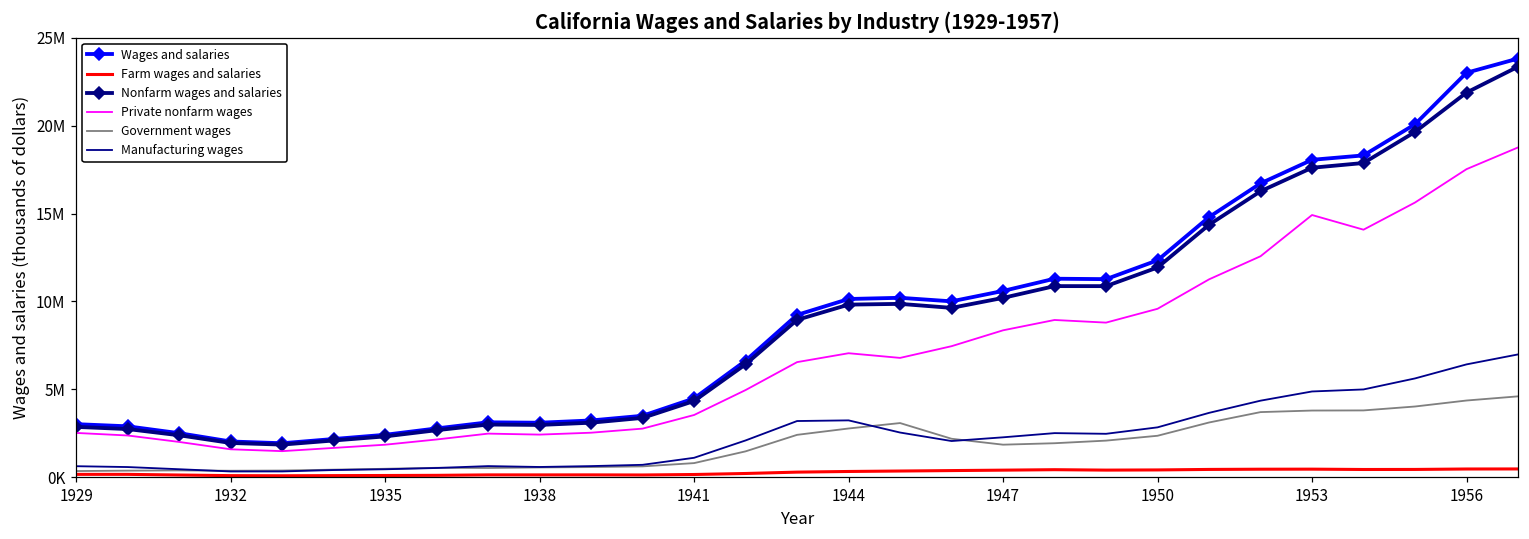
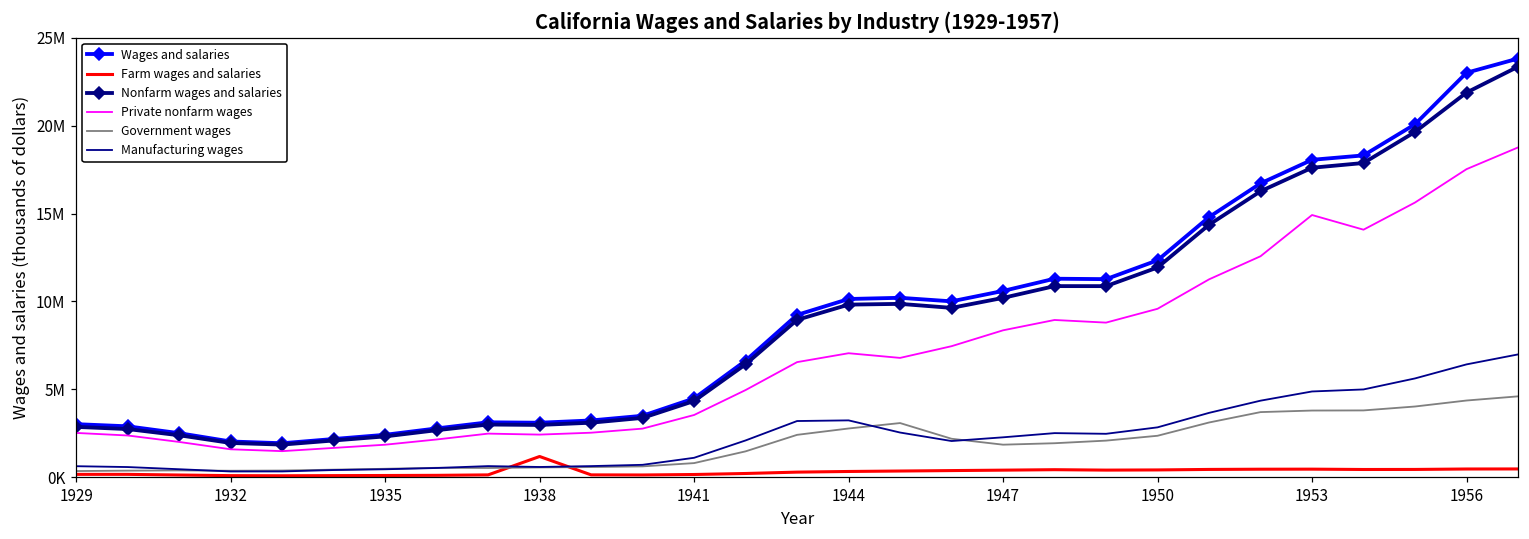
Farm wages and salaries, 1938: 100000 -> 1200000
